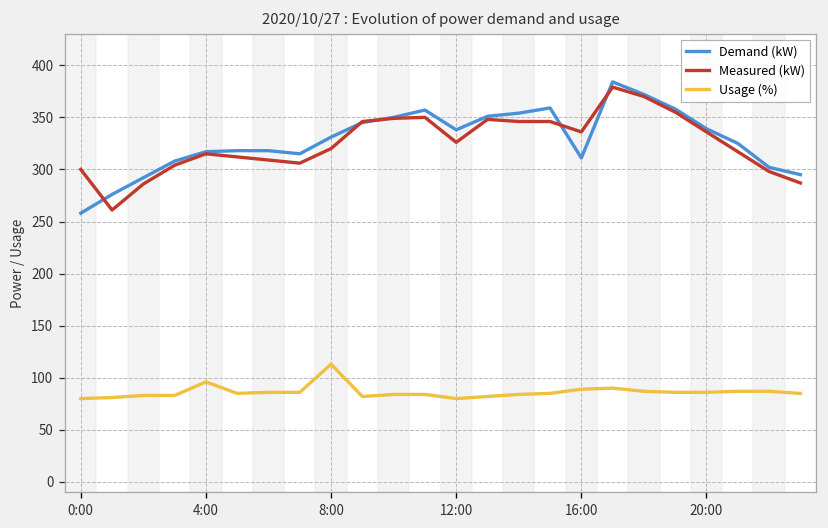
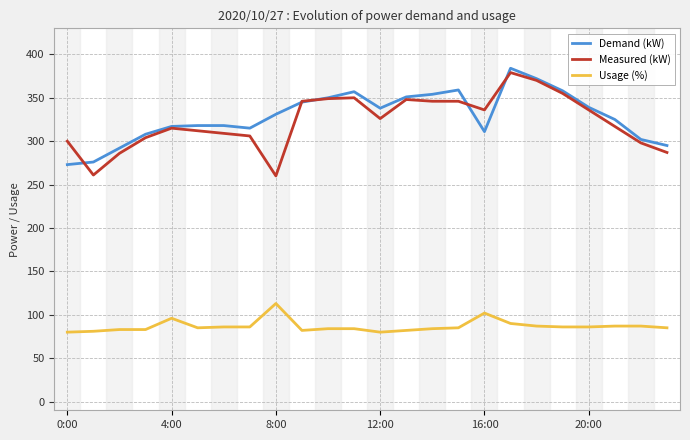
Demand (kW), 0:00: 260 -> 270
Measured (kW), 8:00: 320 -> 260
Usage (%), 16:00: 90 -> 100
